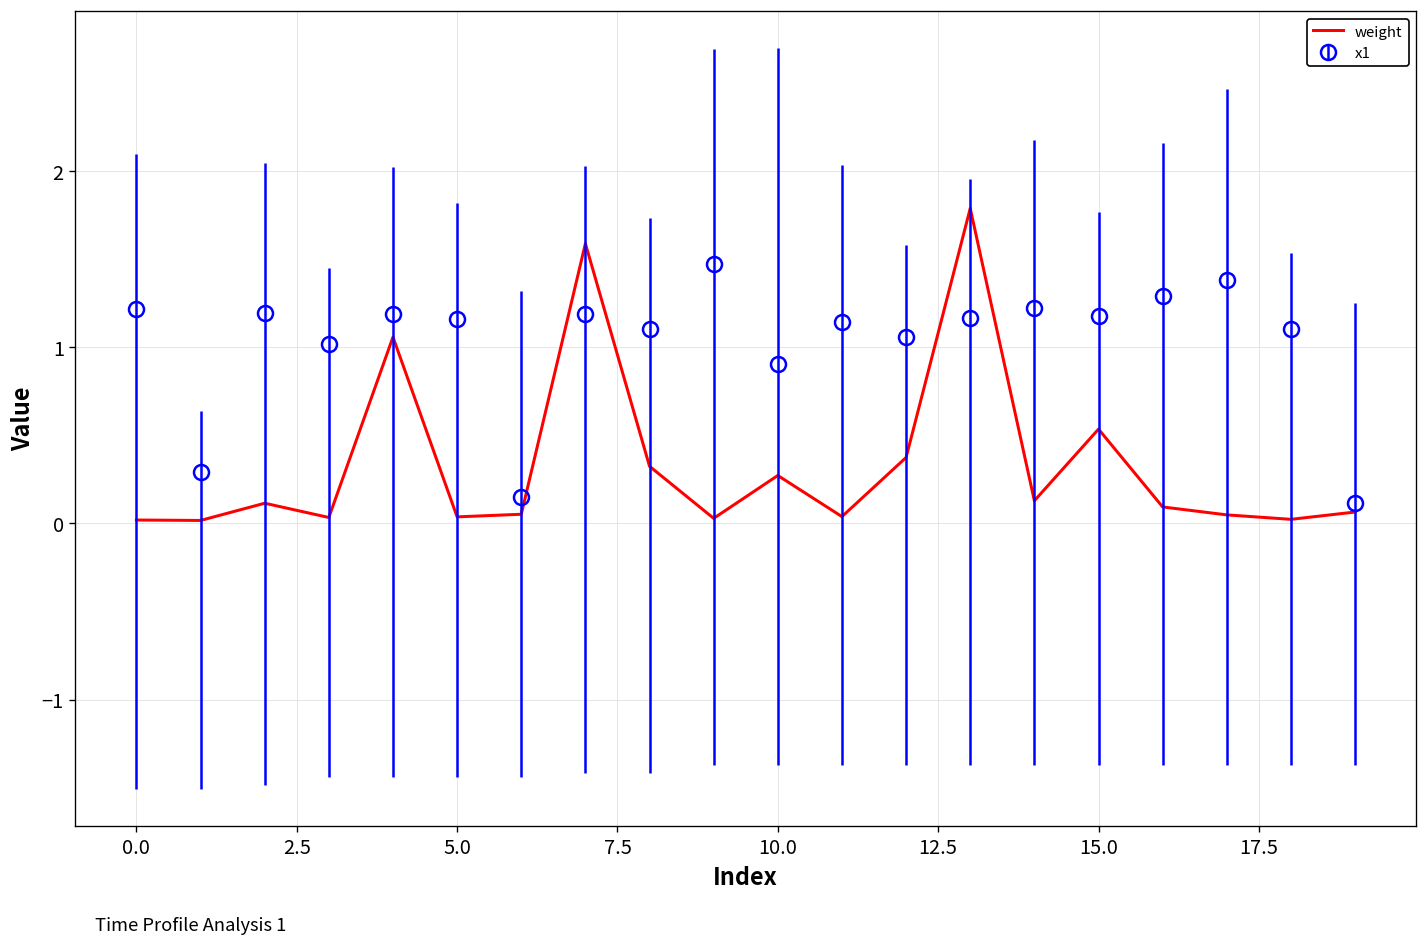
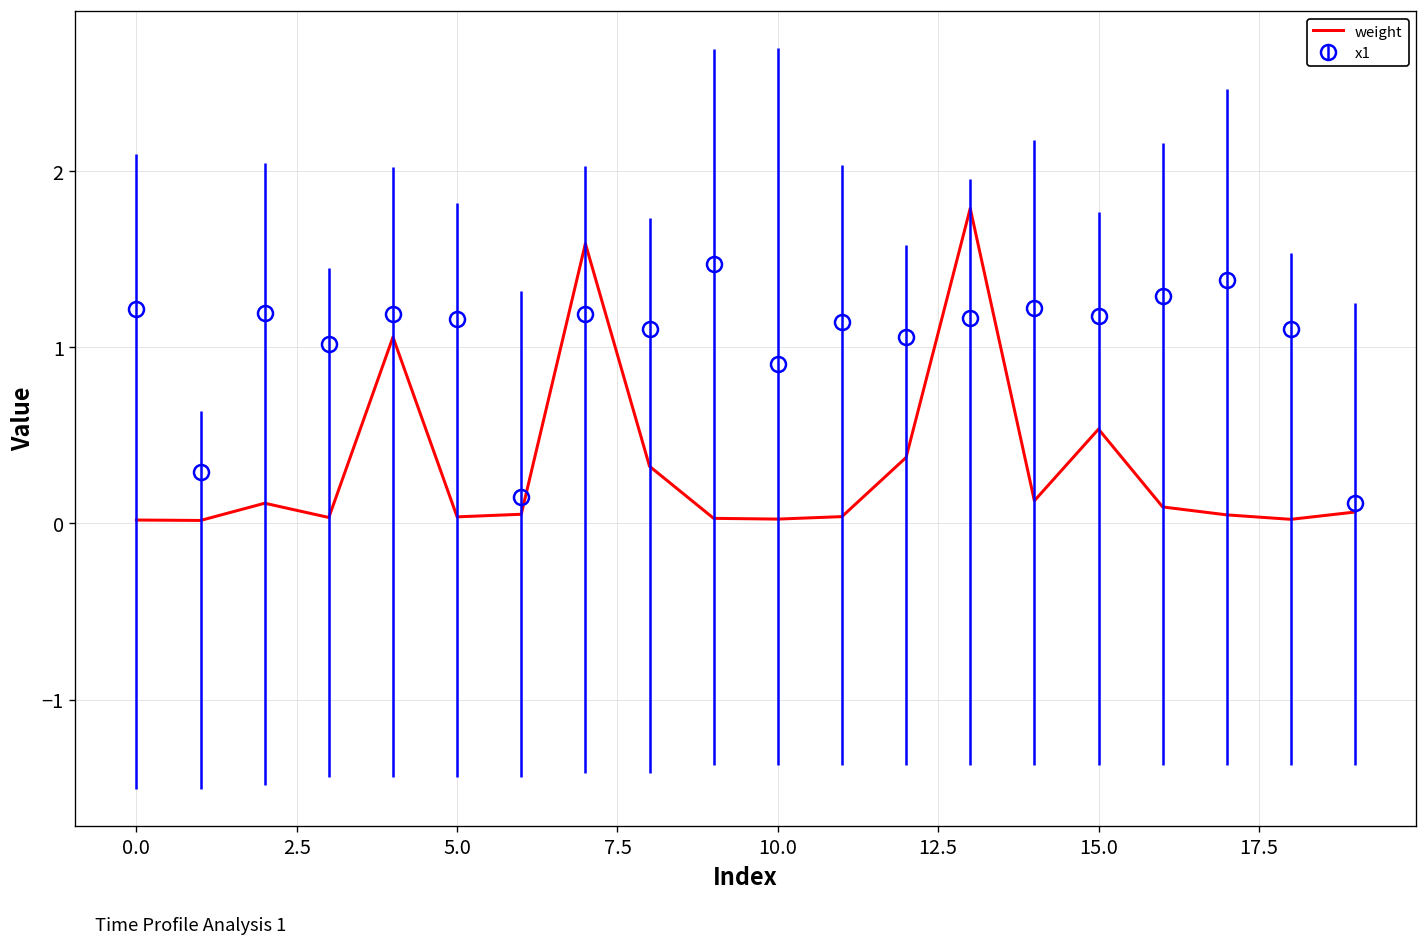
weight, 10.0: 0.27 -> 0.02
